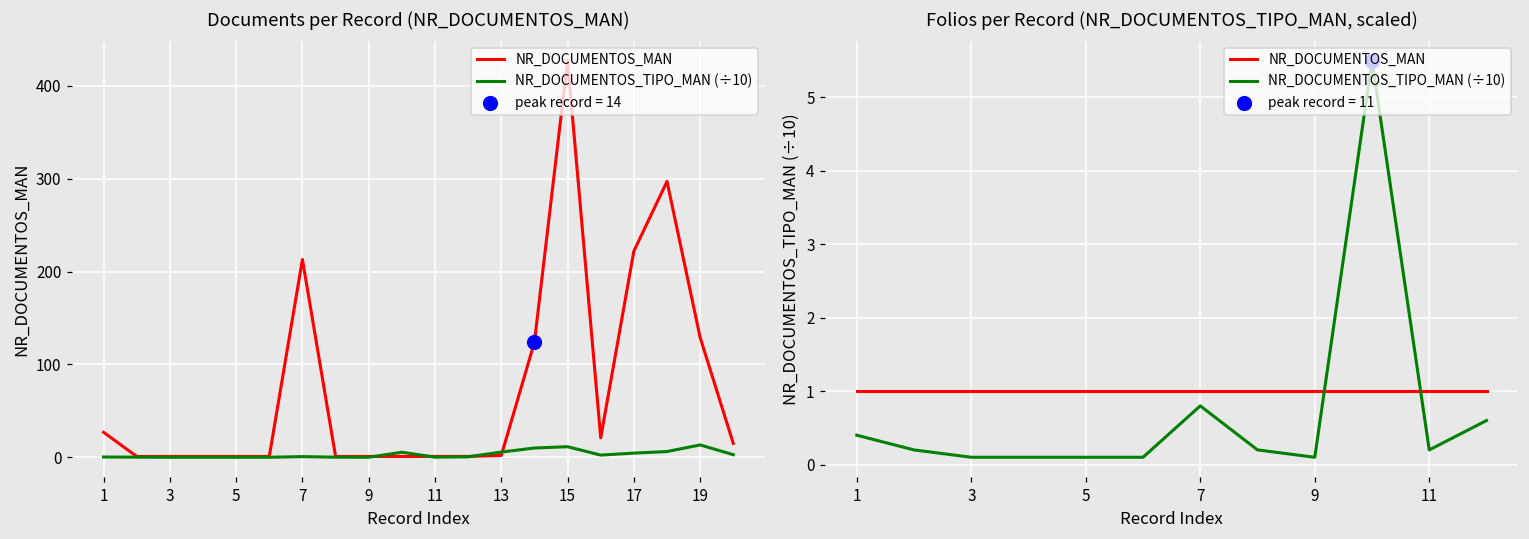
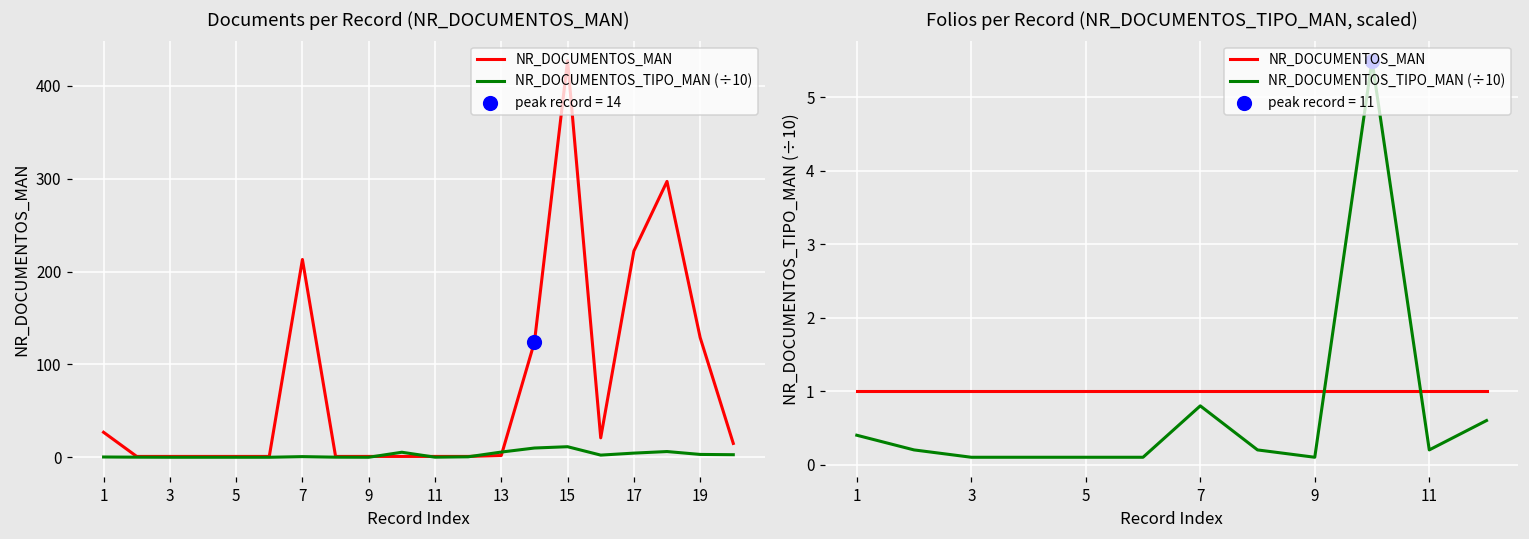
Documents per Record (NR_DOCUMENTOS_MAN), NR_DOCUMENTOS_TIPO_MAN (÷10), 19: 10 -> 0
